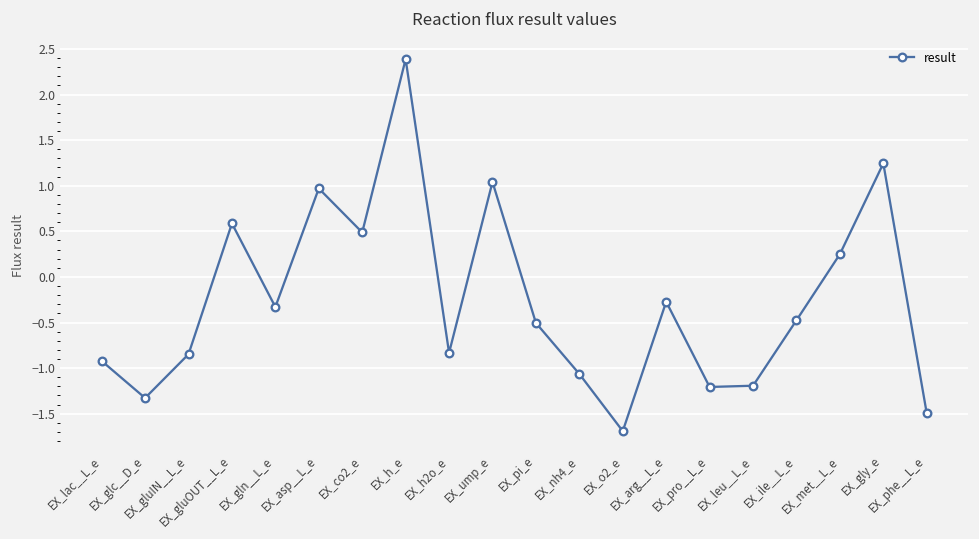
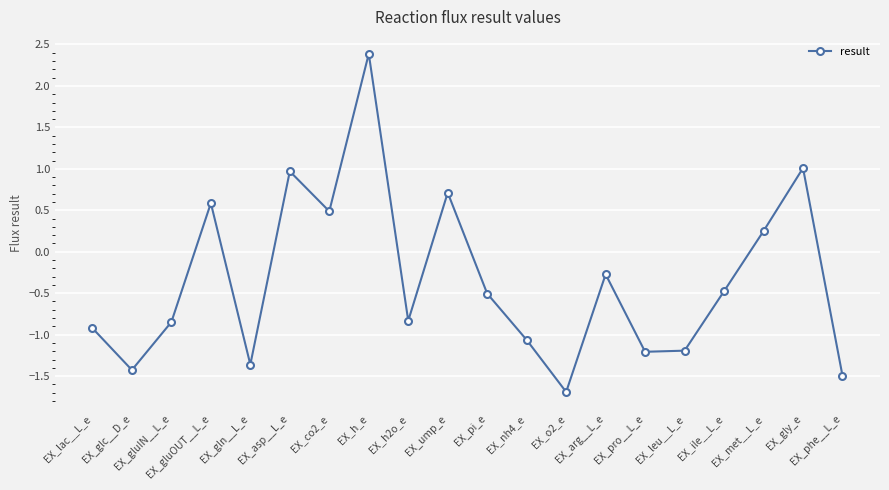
EX_glc__D_e: -1.3 -> -1.4
EX_gln__L_e: -0.3 -> -1.4
EX_ump_e: 1.0 -> 0.7
EX_gly_e: 1.2 -> 1.0
